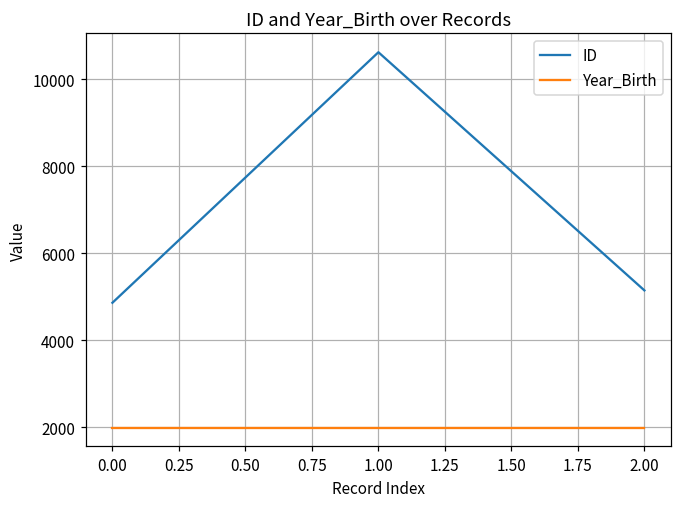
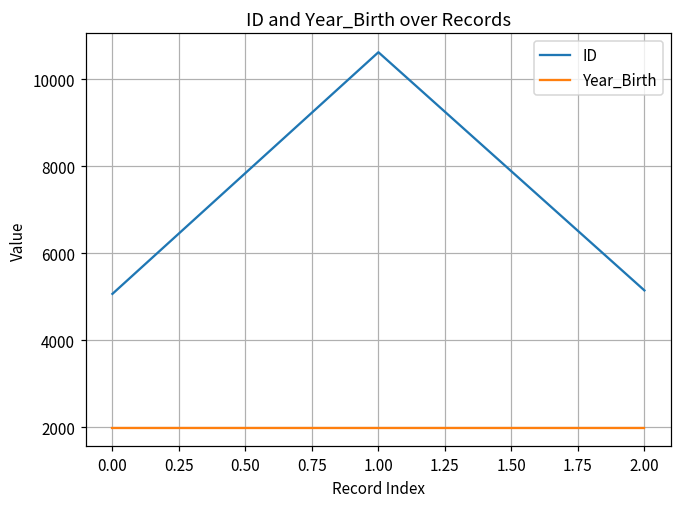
ID, 0.00: 4900 -> 5100
